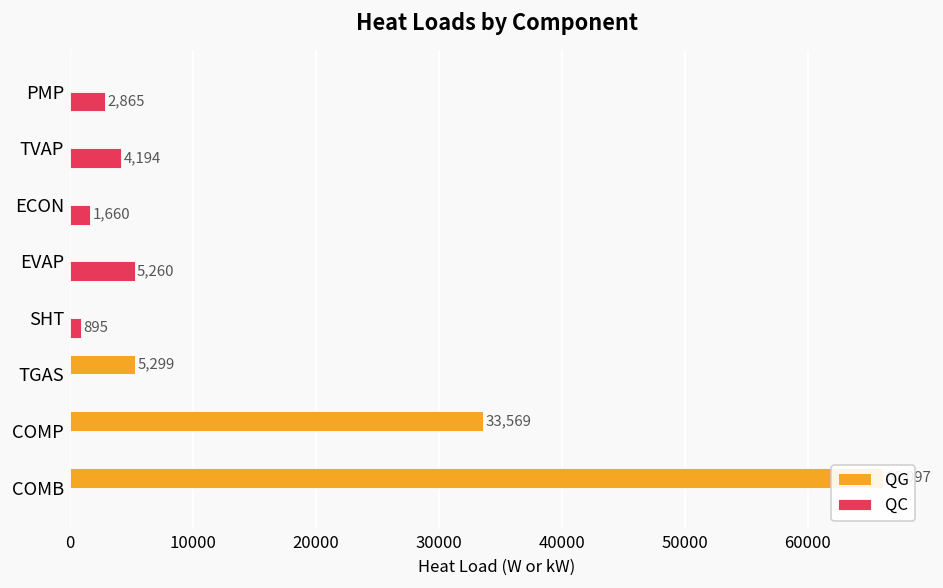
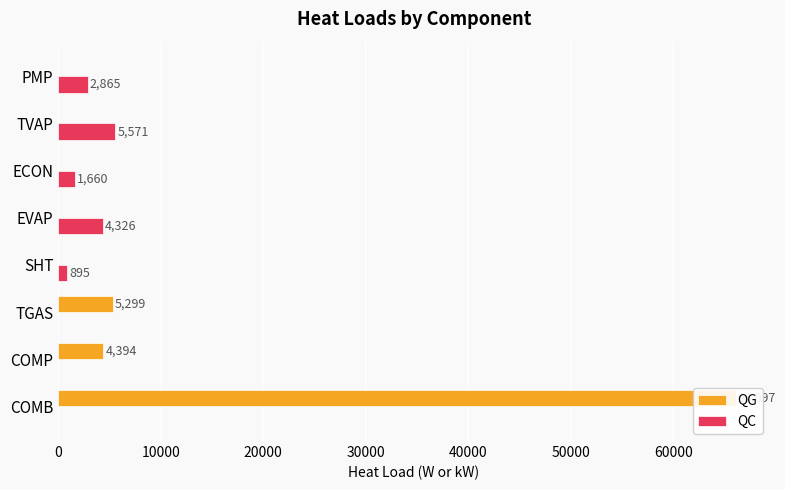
QC, TVAP: 4,194 -> 5,571
QC, EVAP: 5,260 -> 4,326
QG, COMP: 33,569 -> 4,394
